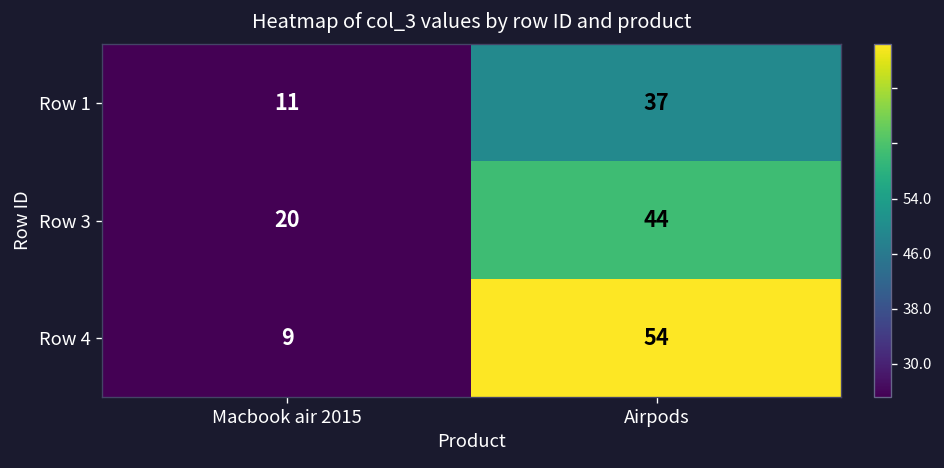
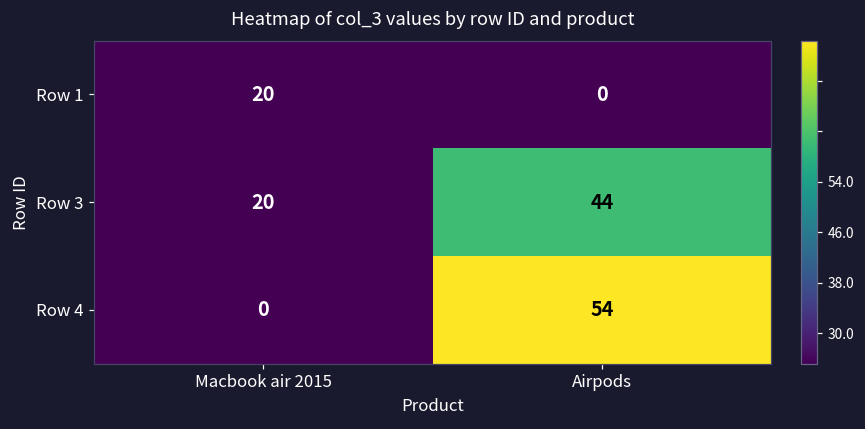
Row 1, Macbook air 2015: 11 -> 20
Row 1, Airpods: 37 -> 0
Row 4, Macbook air 2015: 9 -> 0
